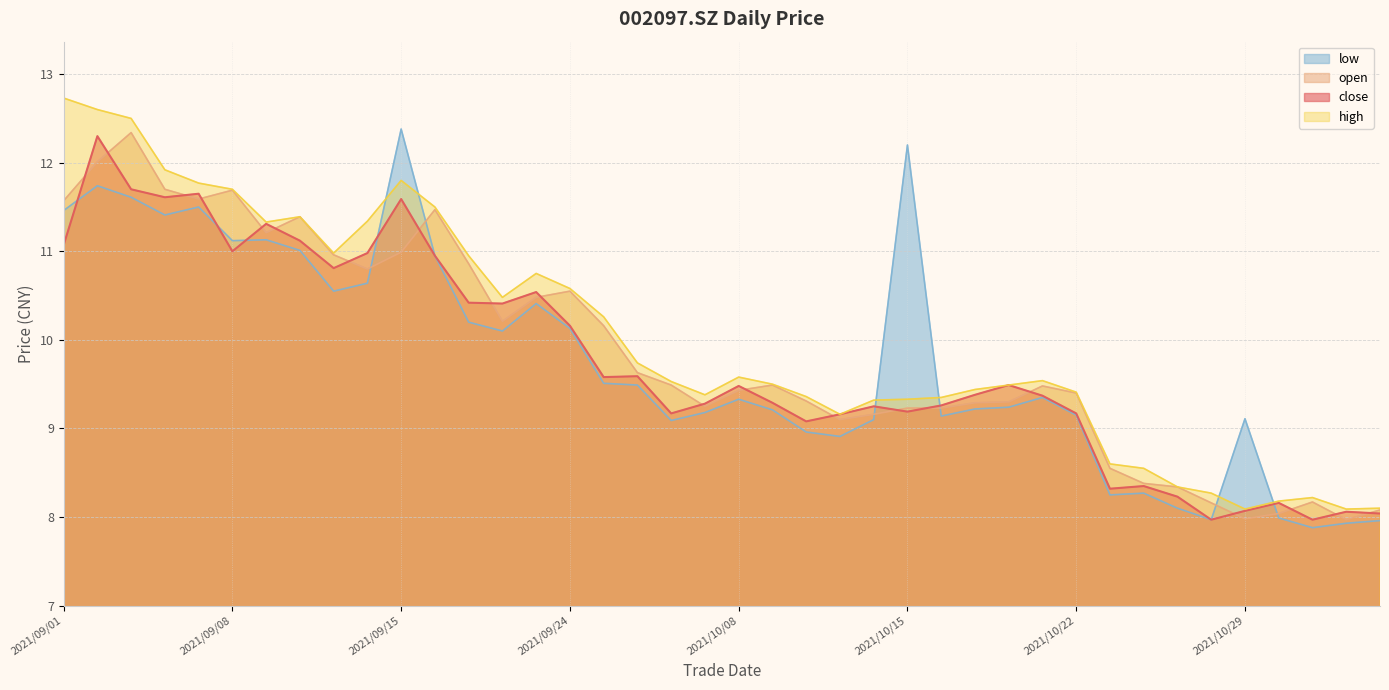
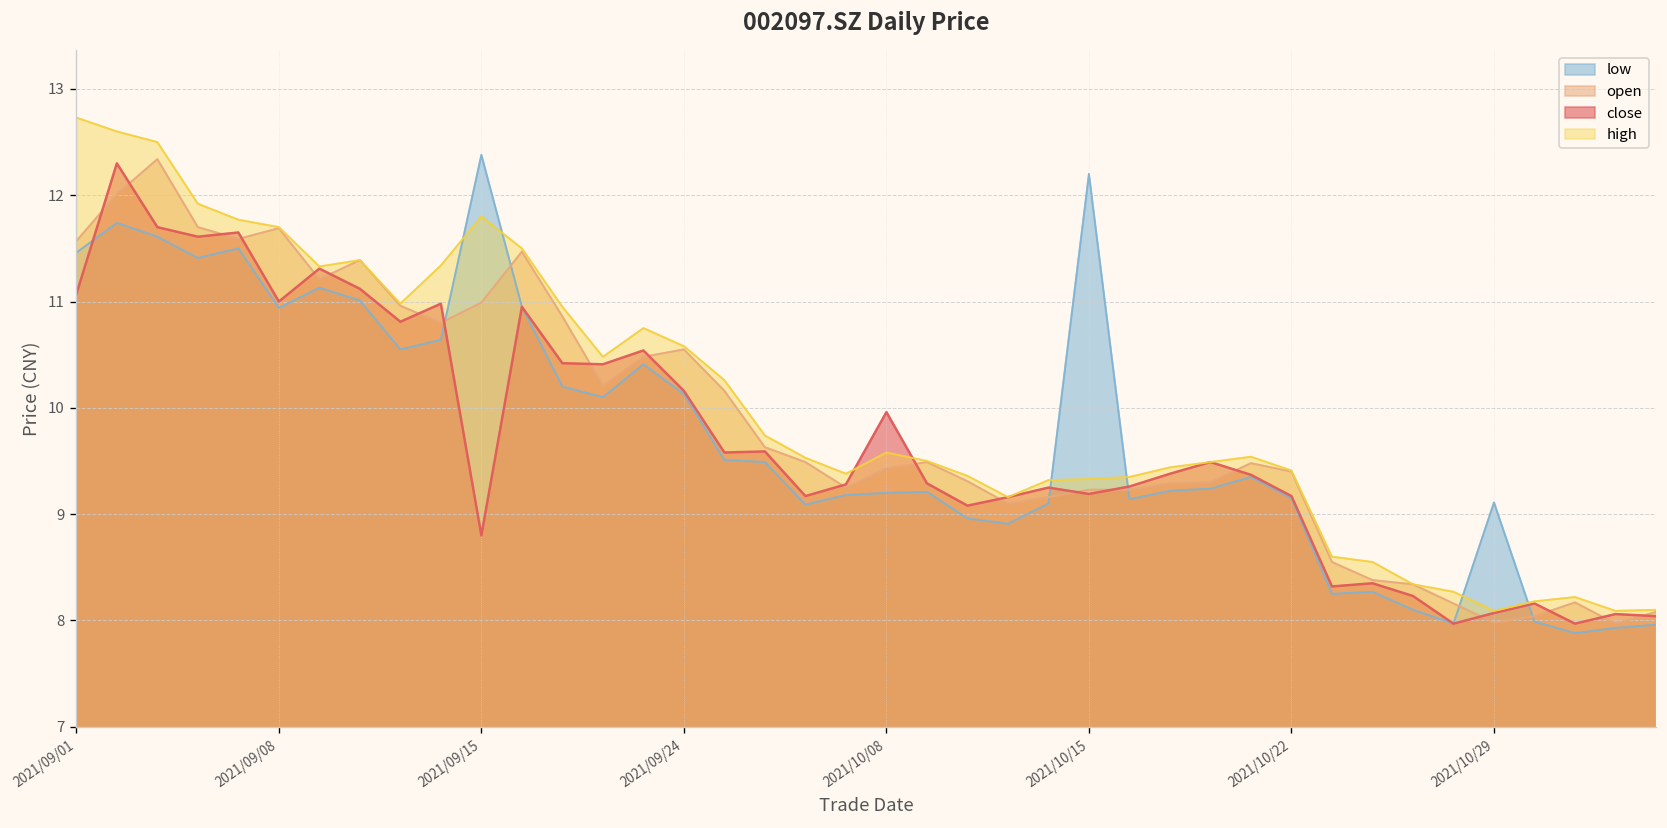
low, 2021/09/08: 11.1 -> 10.9
close, 2021/09/15: 11.6 -> 8.8
low, 2021/10/08: 9.3 -> 9.2
close, 2021/10/08: 9.5 -> 10.0
